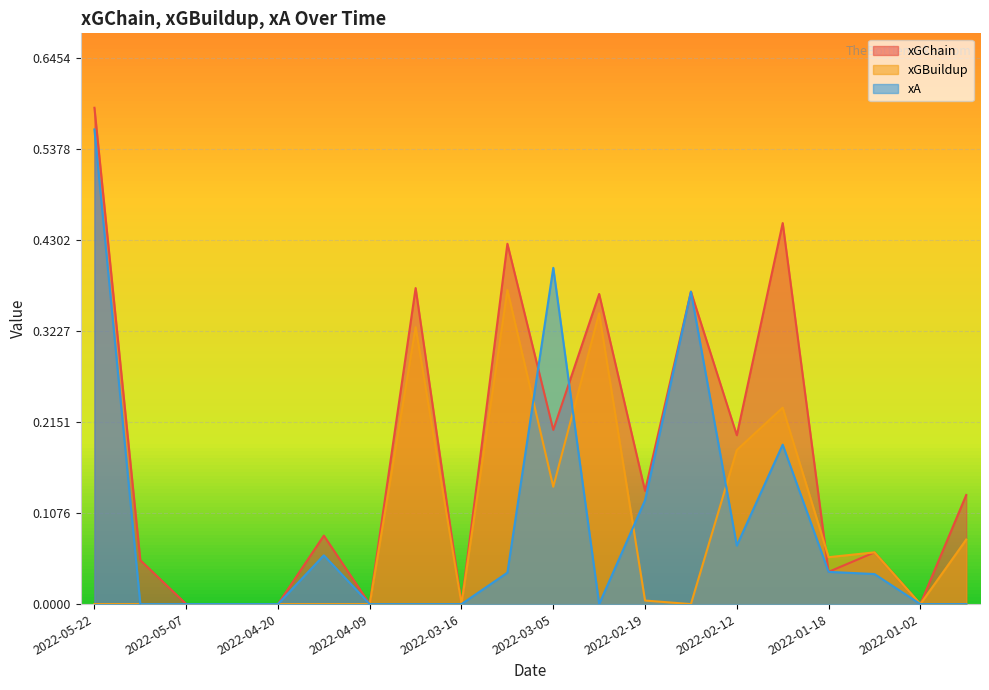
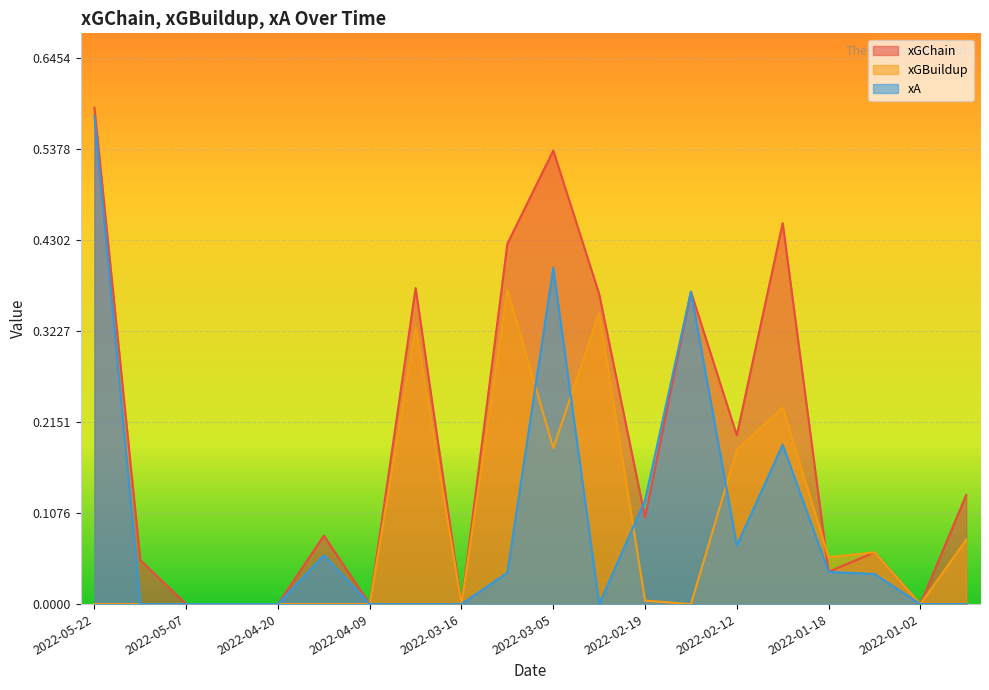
xA, 2022-05-22: 0.56 -> 0.58
xGChain, 2022-03-05: 0.21 -> 0.54
xGBuildup, 2022-03-05: 0.14 -> 0.18
xGChain, 2022-02-19: 0.13 -> 0.10
